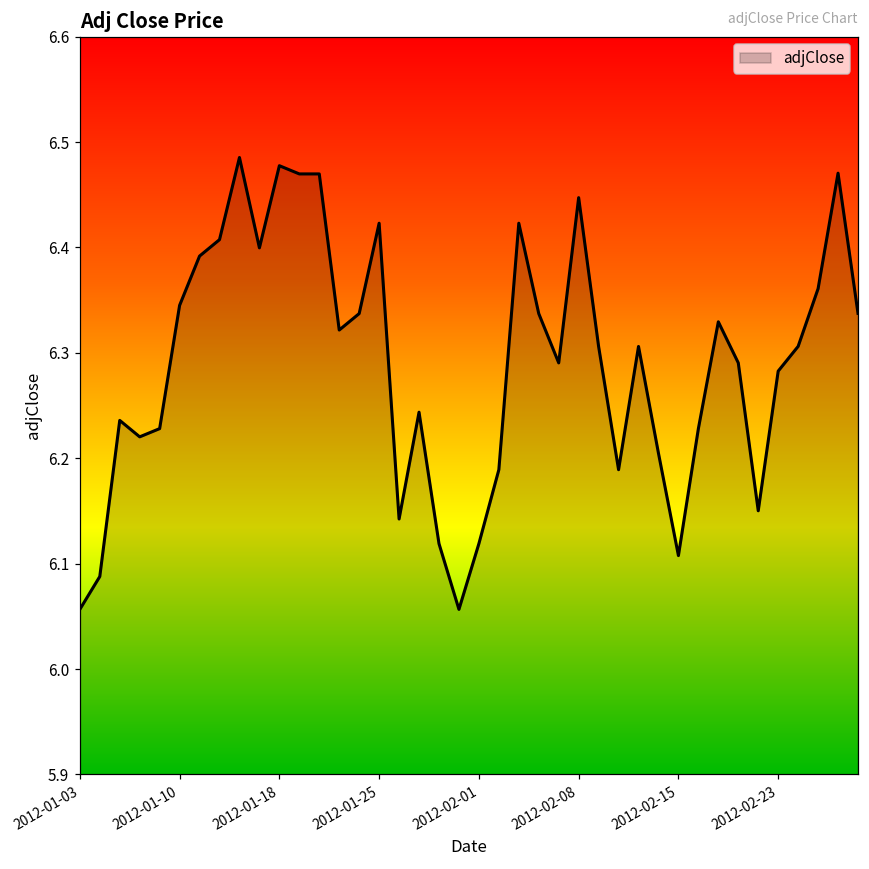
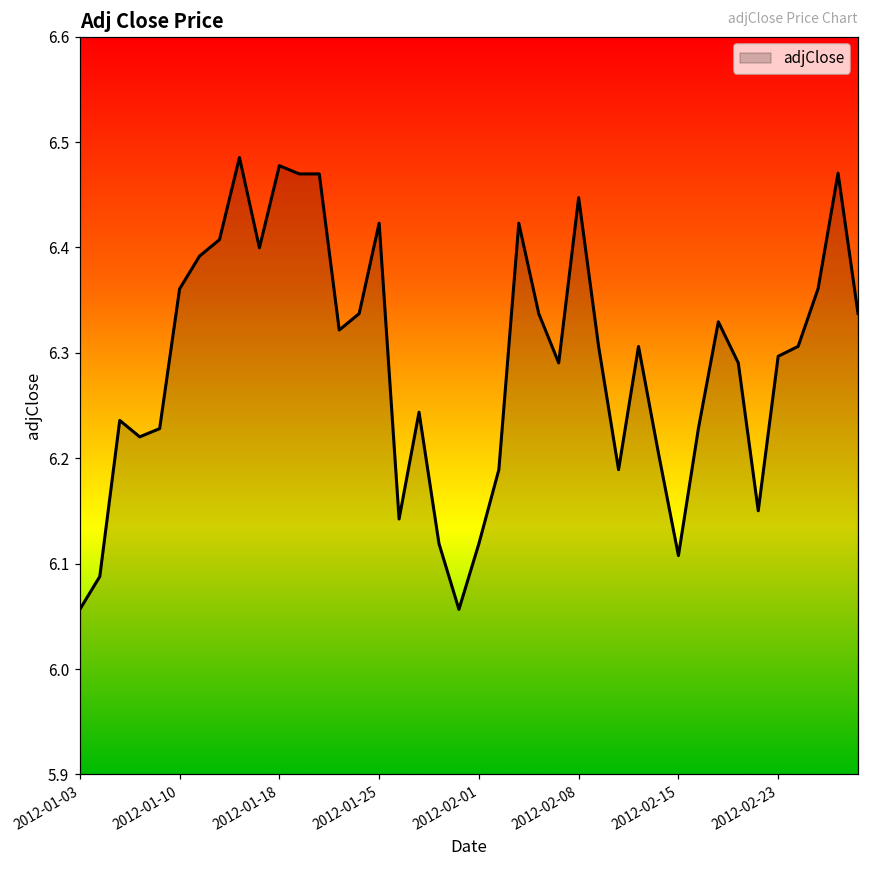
2012-01-10: 6.35 -> 6.36
2012-02-23: 6.28 -> 6.30
